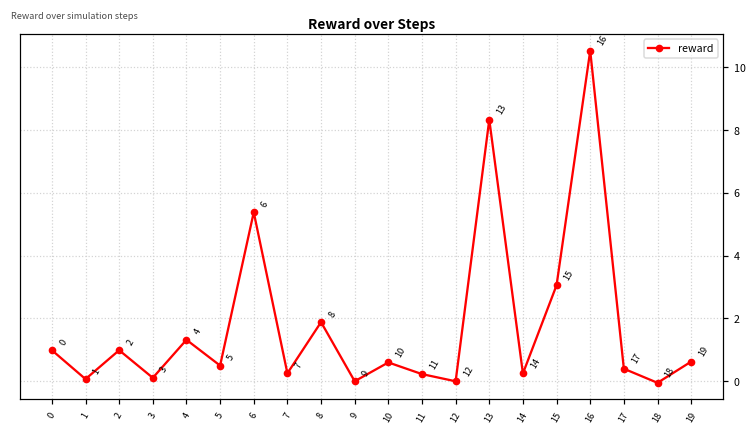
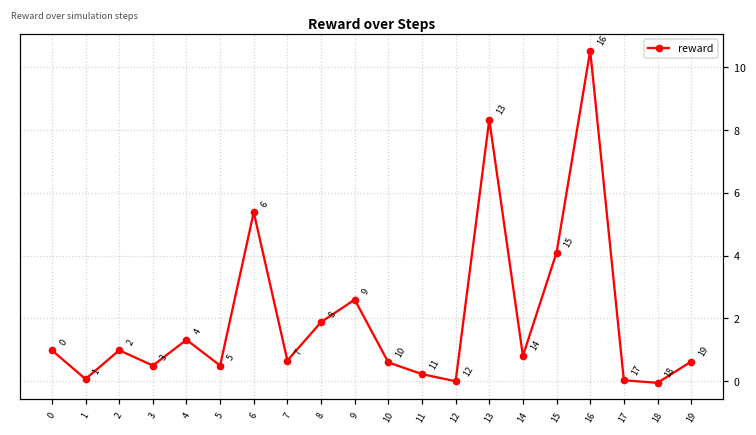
3: 0.1 -> 0.5
7: 0.3 -> 0.7
9: 0.0 -> 2.6
14: 0.2 -> 0.8
15: 3.1 -> 4.1
17: 0.4 -> 0.0
